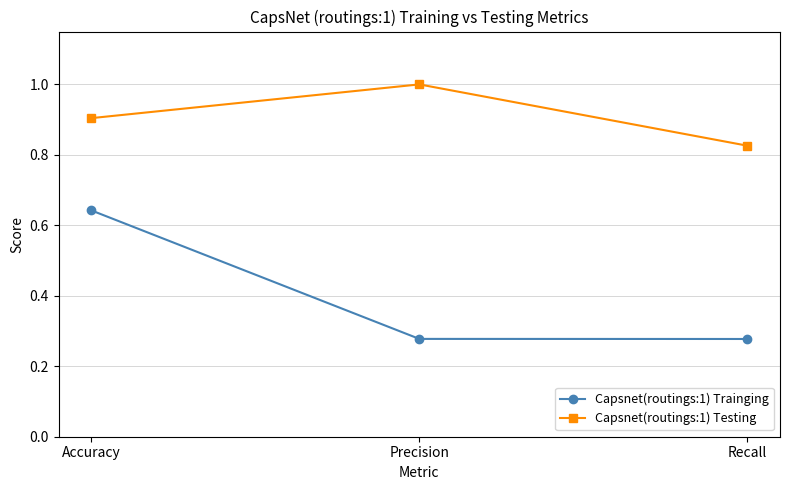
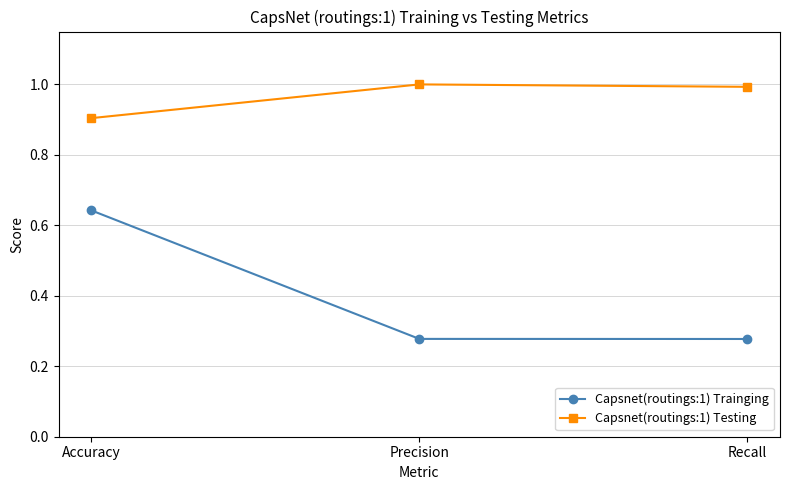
Capsnet(routings:1) Testing, Recall: 0.83 -> 0.99
